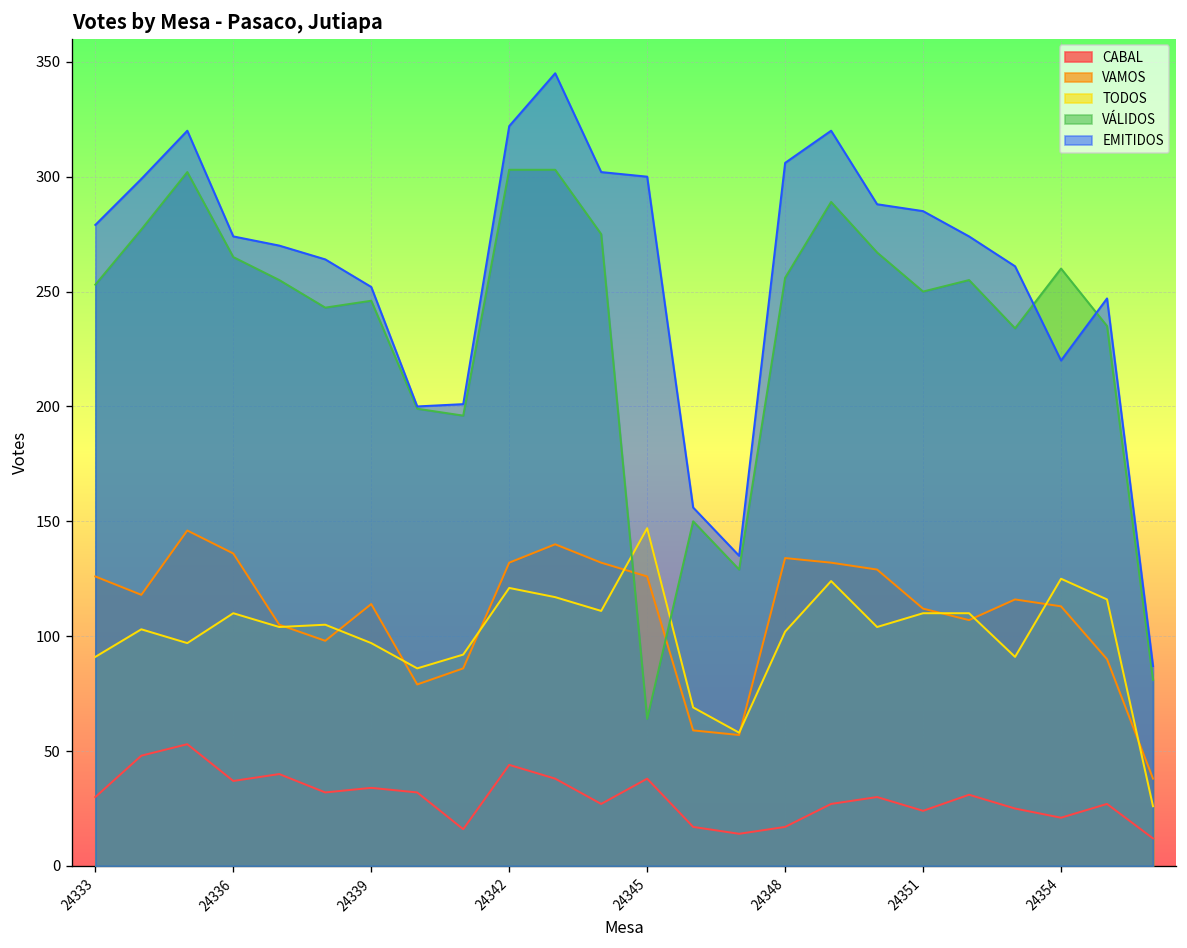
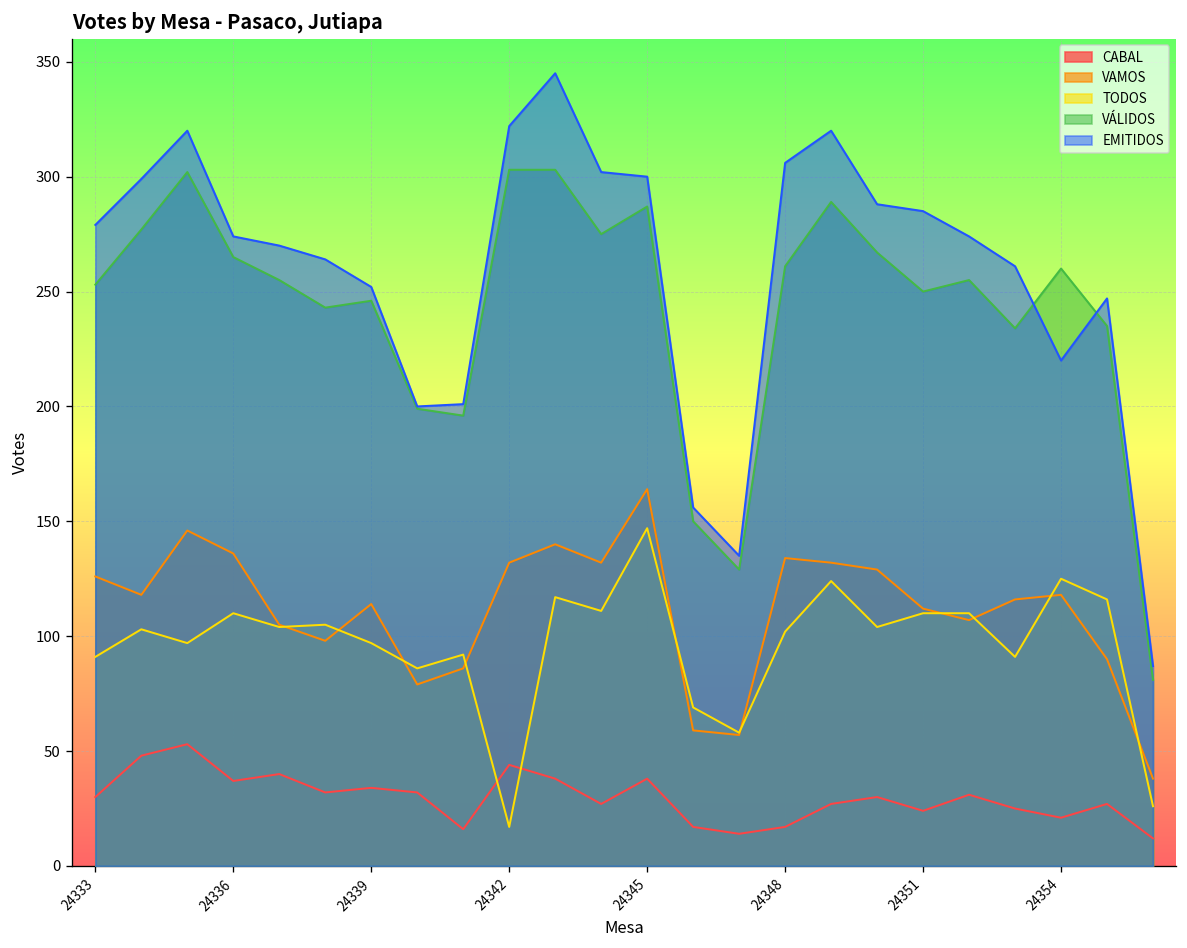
TODOS, 24342: 121 -> 17
VAMOS, 24345: 126 -> 164
VÁLIDOS, 24345: 64 -> 287
VÁLIDOS, 24348: 256 -> 261
VAMOS, 24354: 113 -> 118
